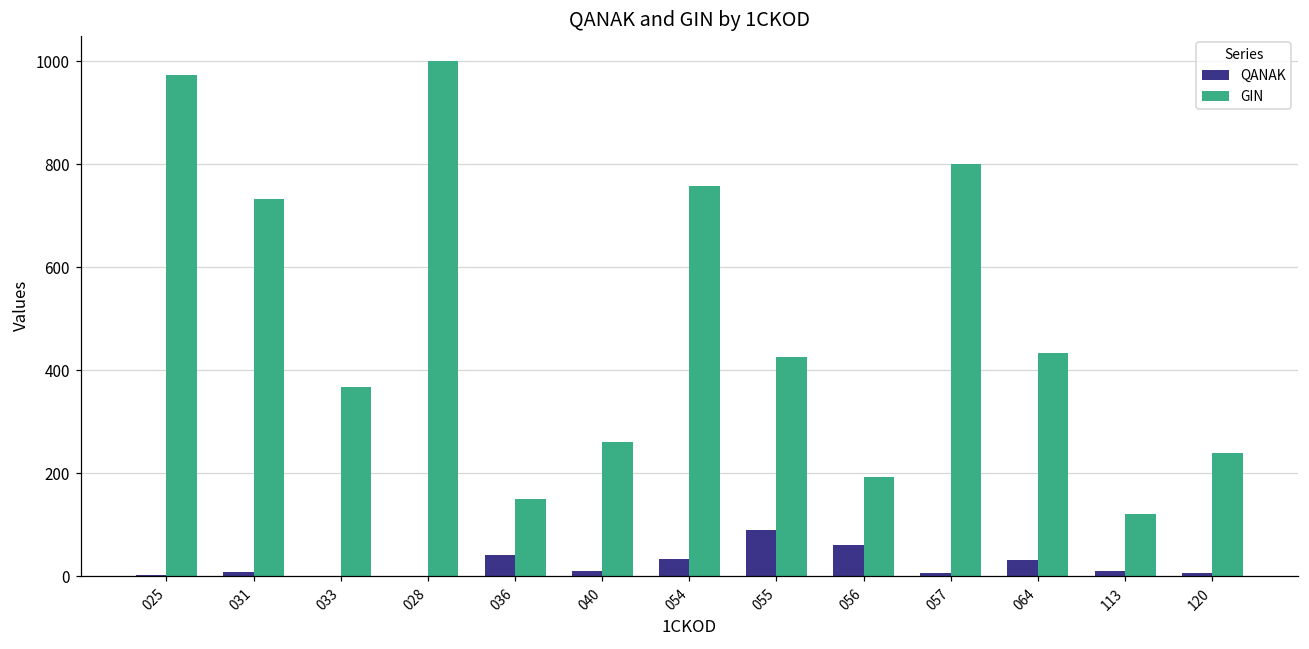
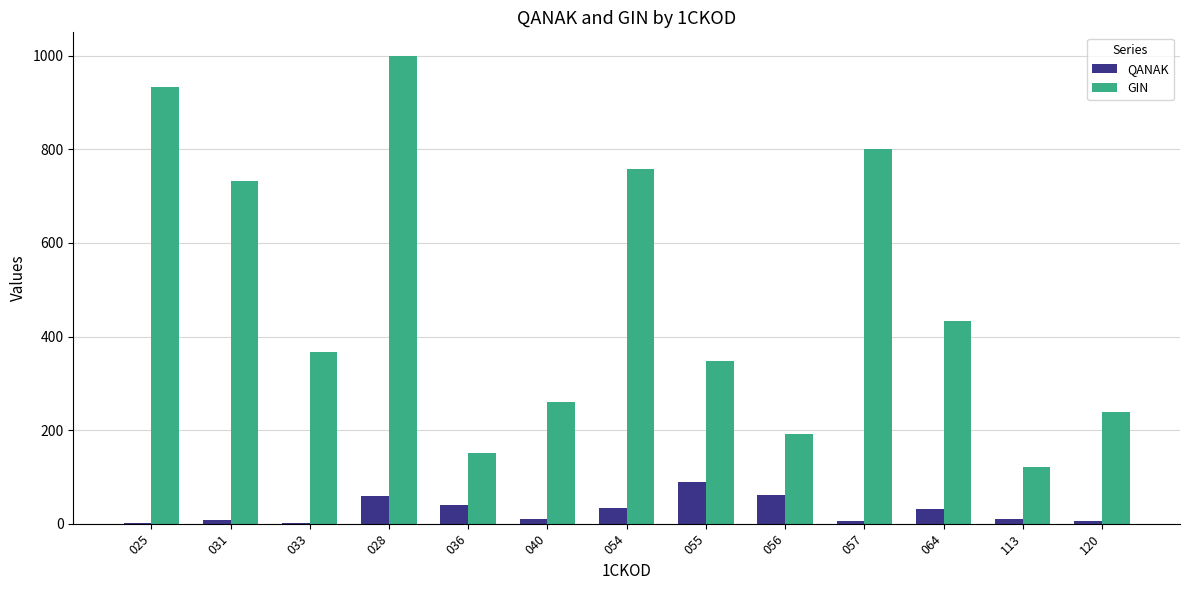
GIN, 025: 970 -> 930
QANAK, 028: 0 -> 60
GIN, 055: 430 -> 350
